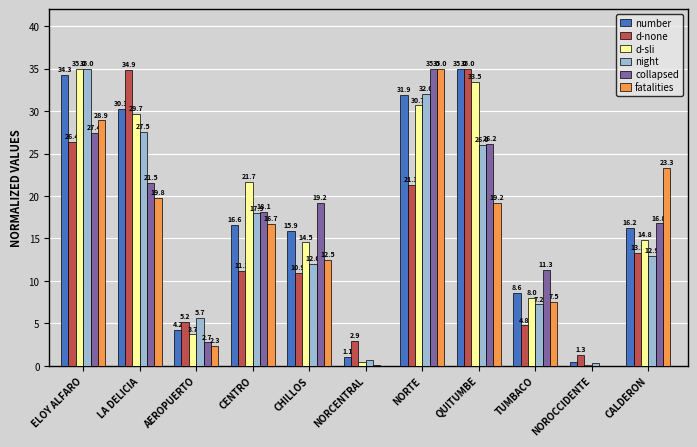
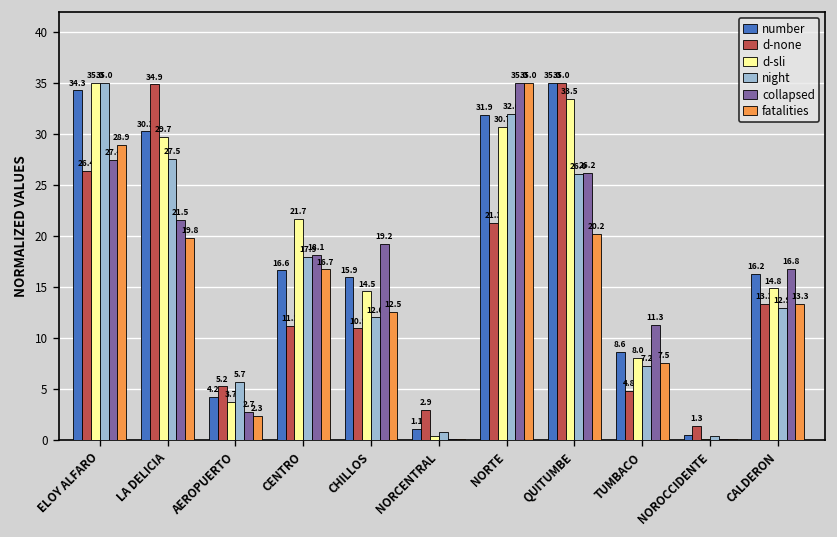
fatalities, QUITUMBE: 19.2 -> 20.2
fatalities, CALDERON: 23.3 -> 13.3
